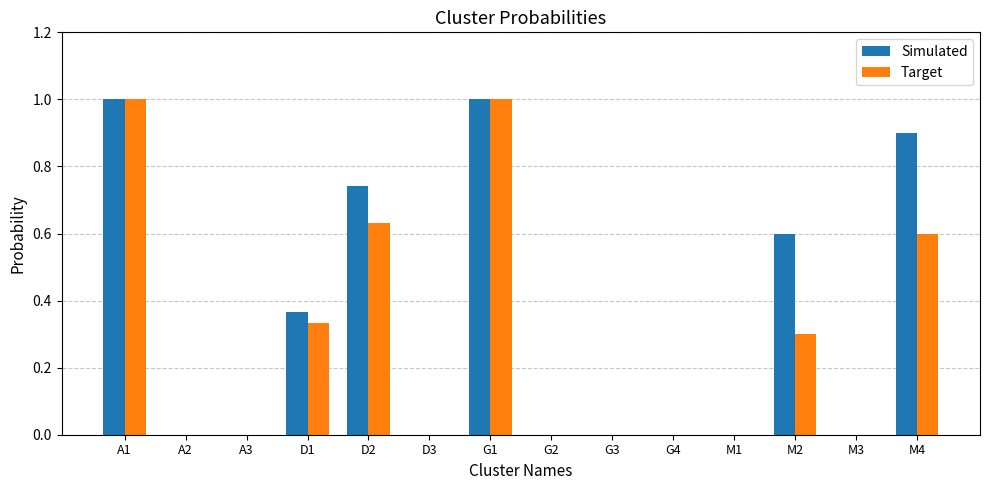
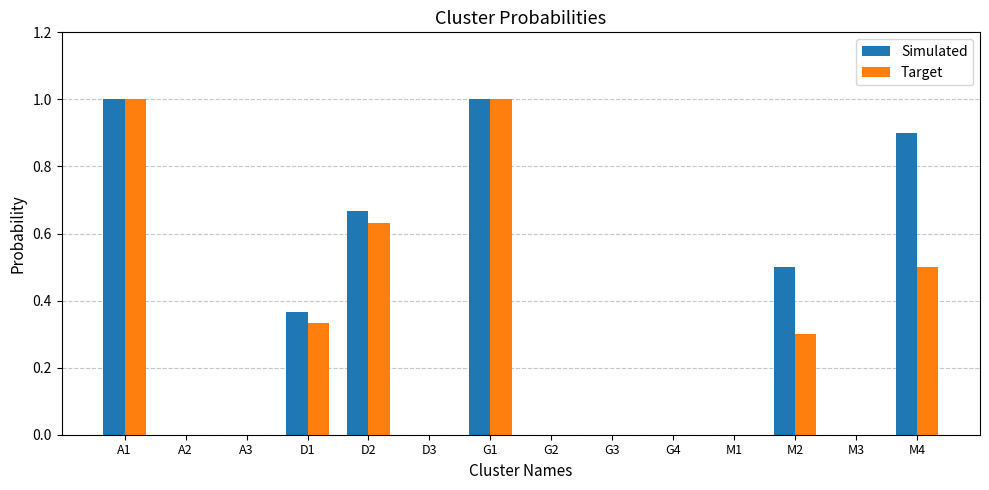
Simulated, D2: 0.74 -> 0.67
Simulated, M2: 0.6 -> 0.5
Target, M4: 0.6 -> 0.5
